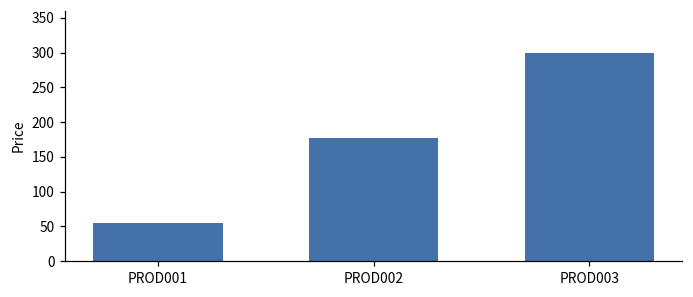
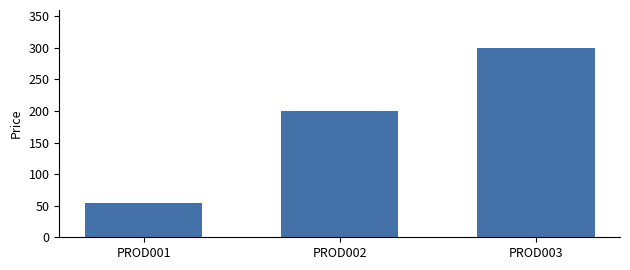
PROD002: 180 -> 200
